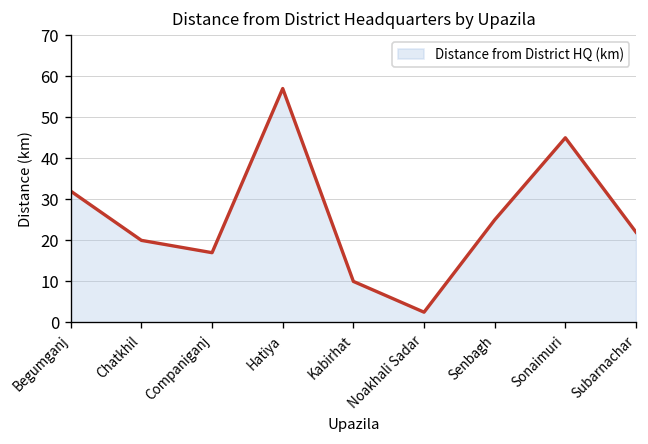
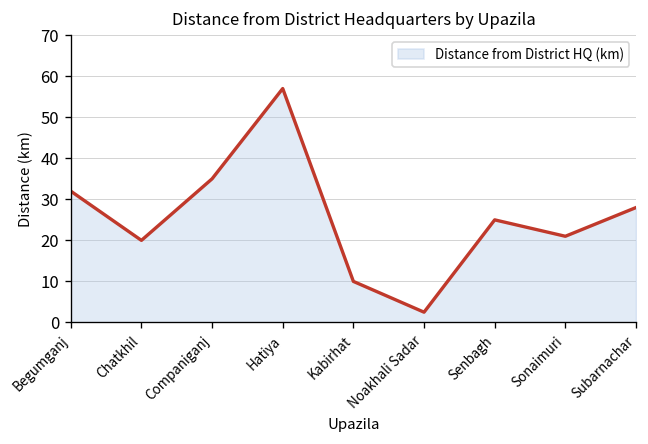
Companiganj: 17 -> 35
Sonaimuri: 45 -> 21
Subarnachar: 22 -> 28
